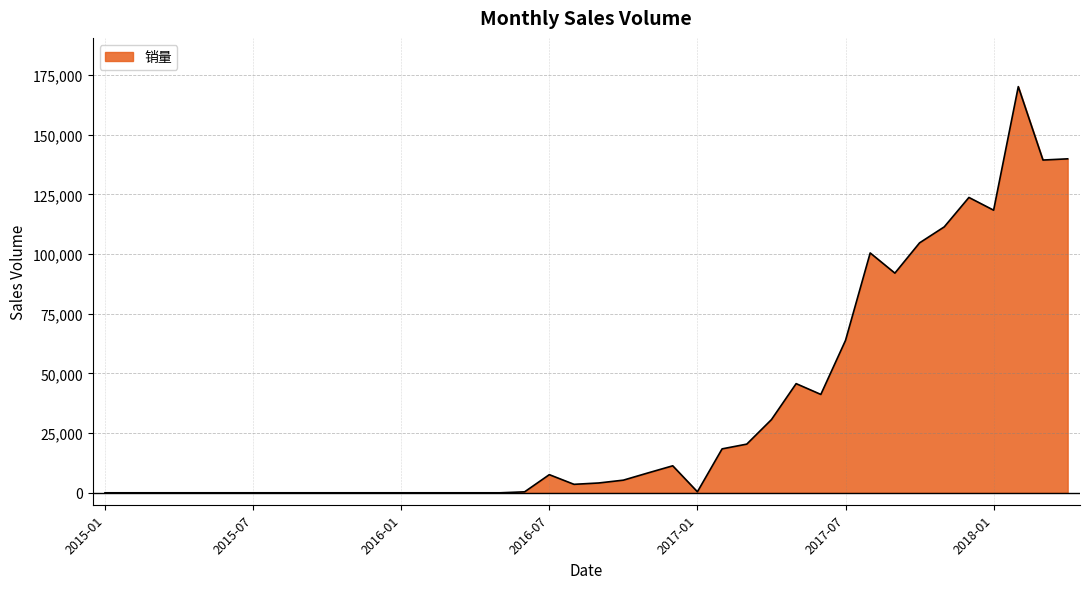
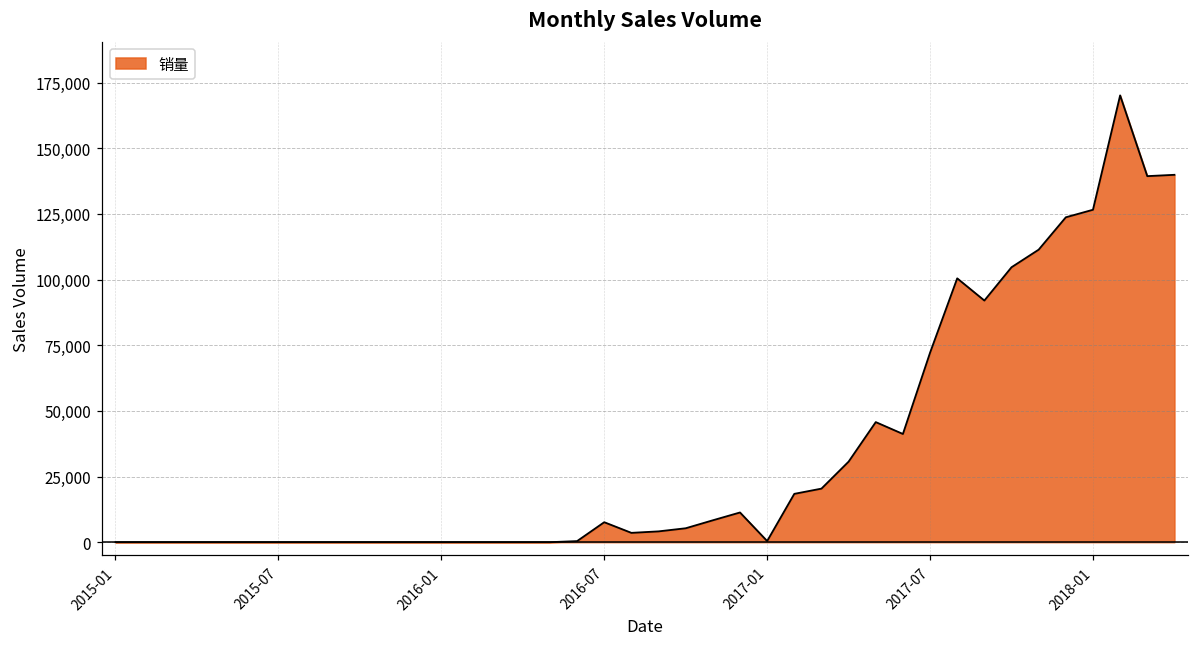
2017-07: 64,000 -> 72,000
2018-01: 118,000 -> 127,000
